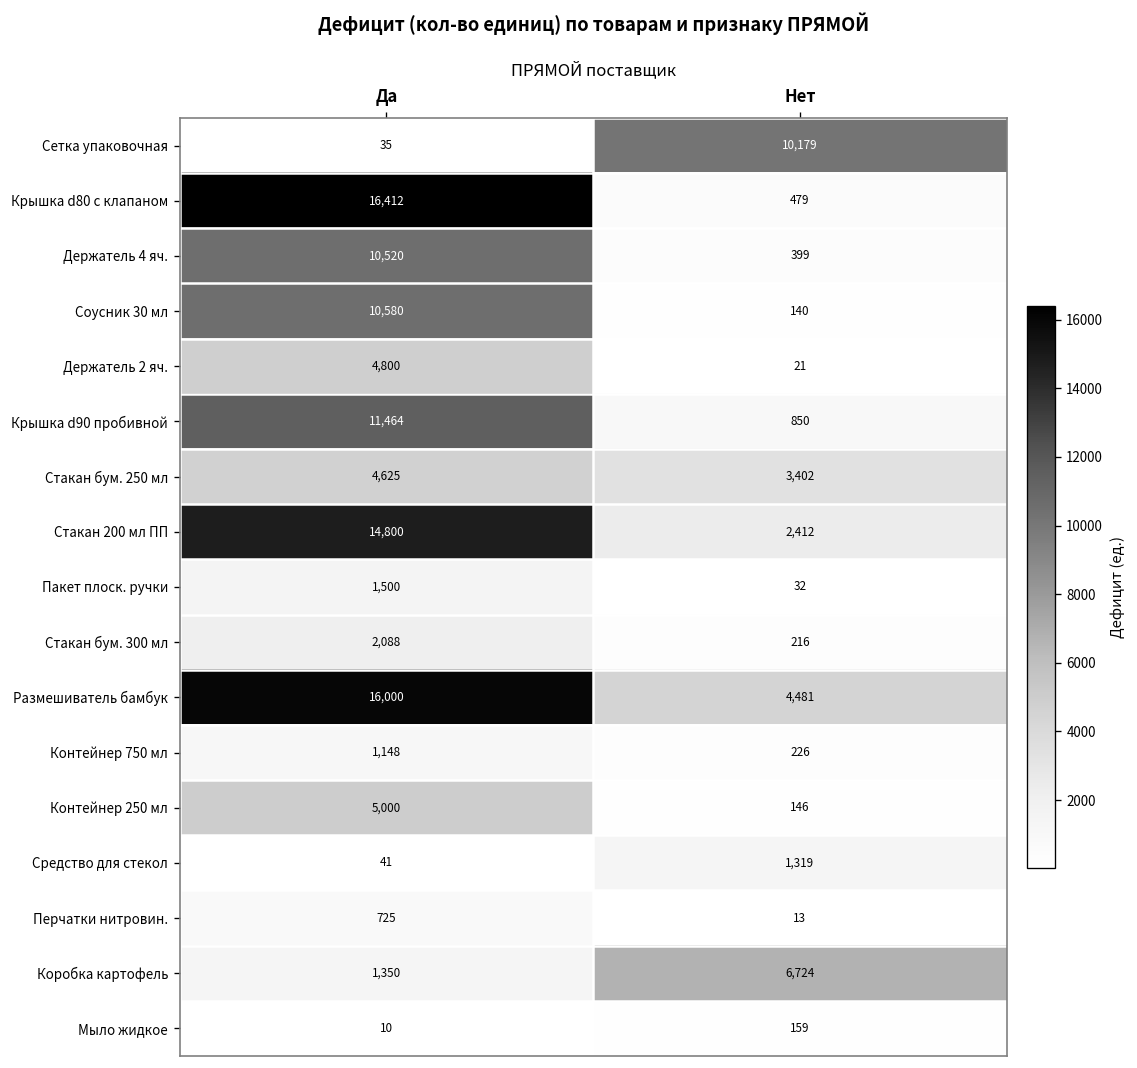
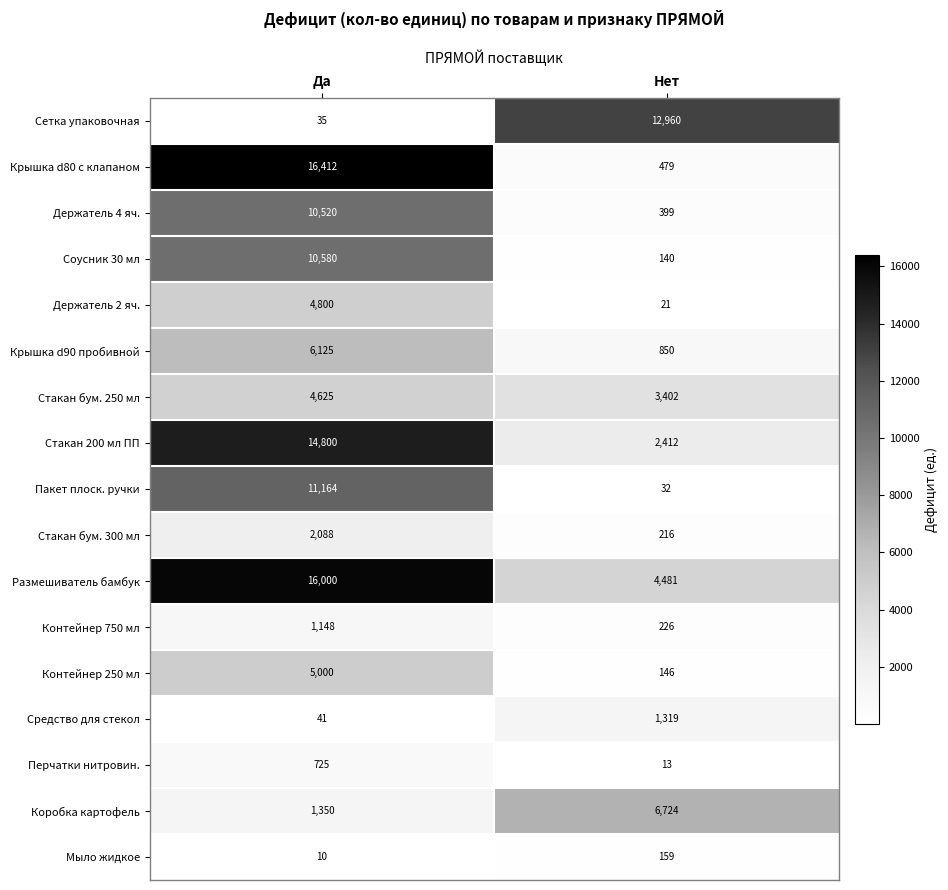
Сетка упаковочная, Нет: 10,179 -> 12,960
Крышка d90 пробивной, Да: 11,464 -> 6,125
Пакет плоск. ручки, Да: 1,500 -> 11,164
